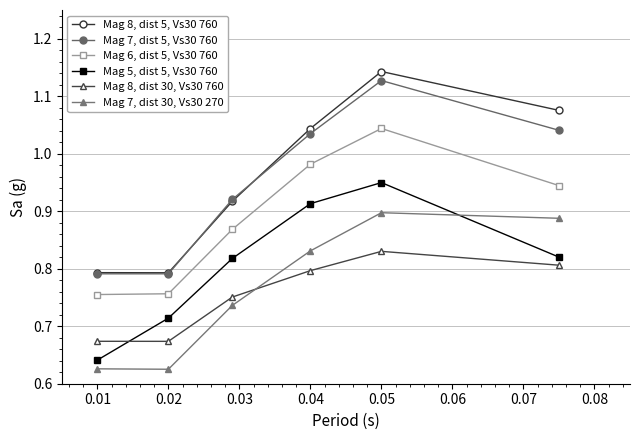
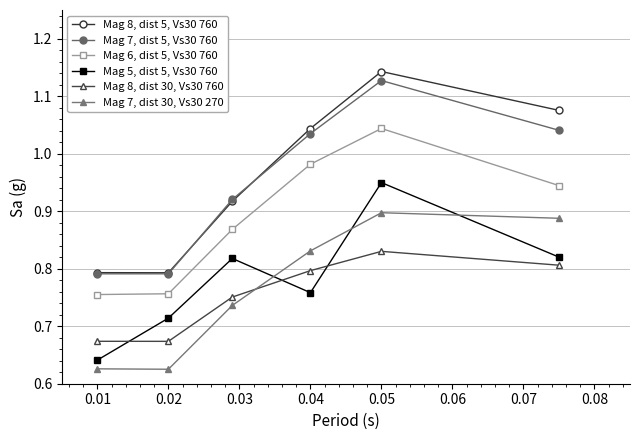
Mag 5, dist 5, Vs30 760, 0.04: 0.91 -> 0.76
